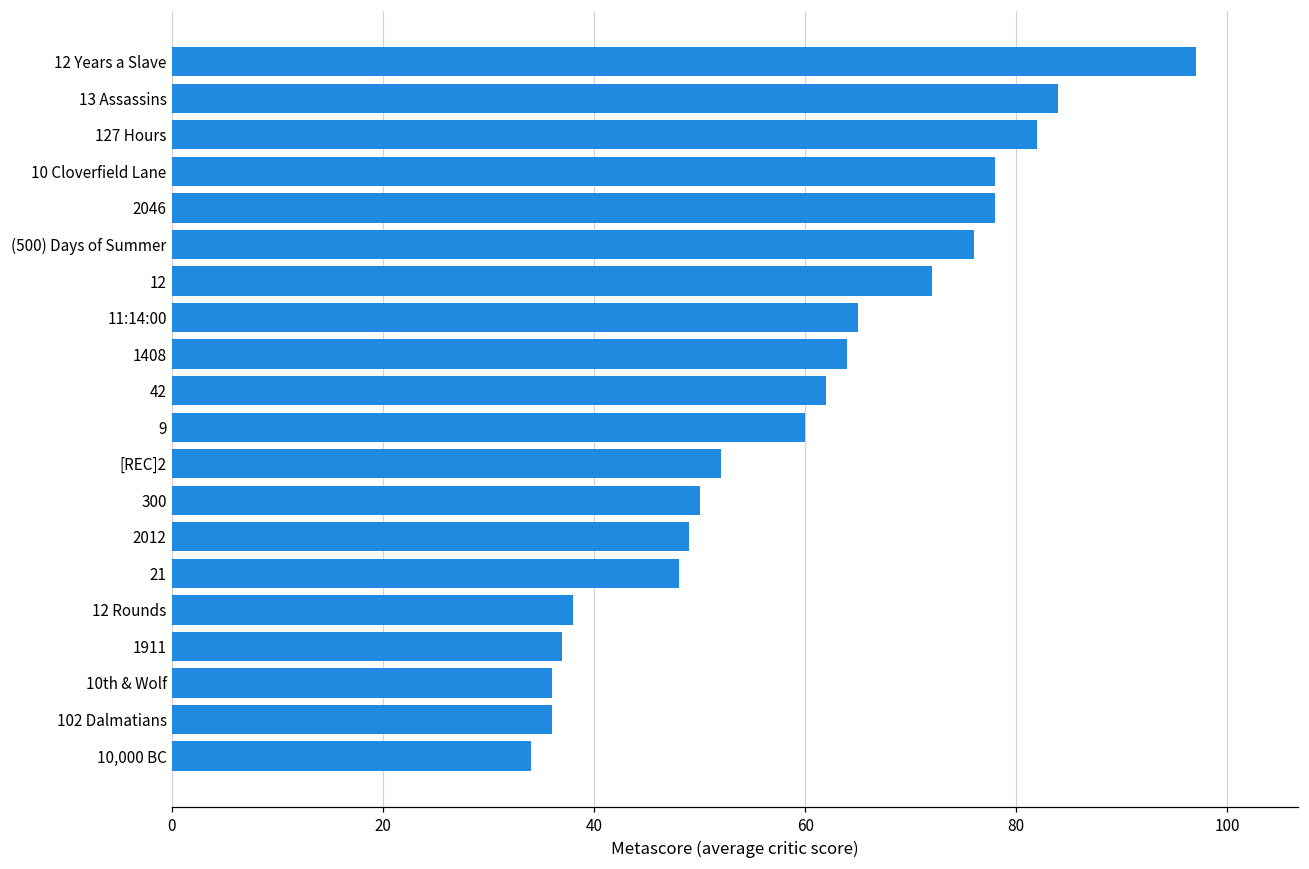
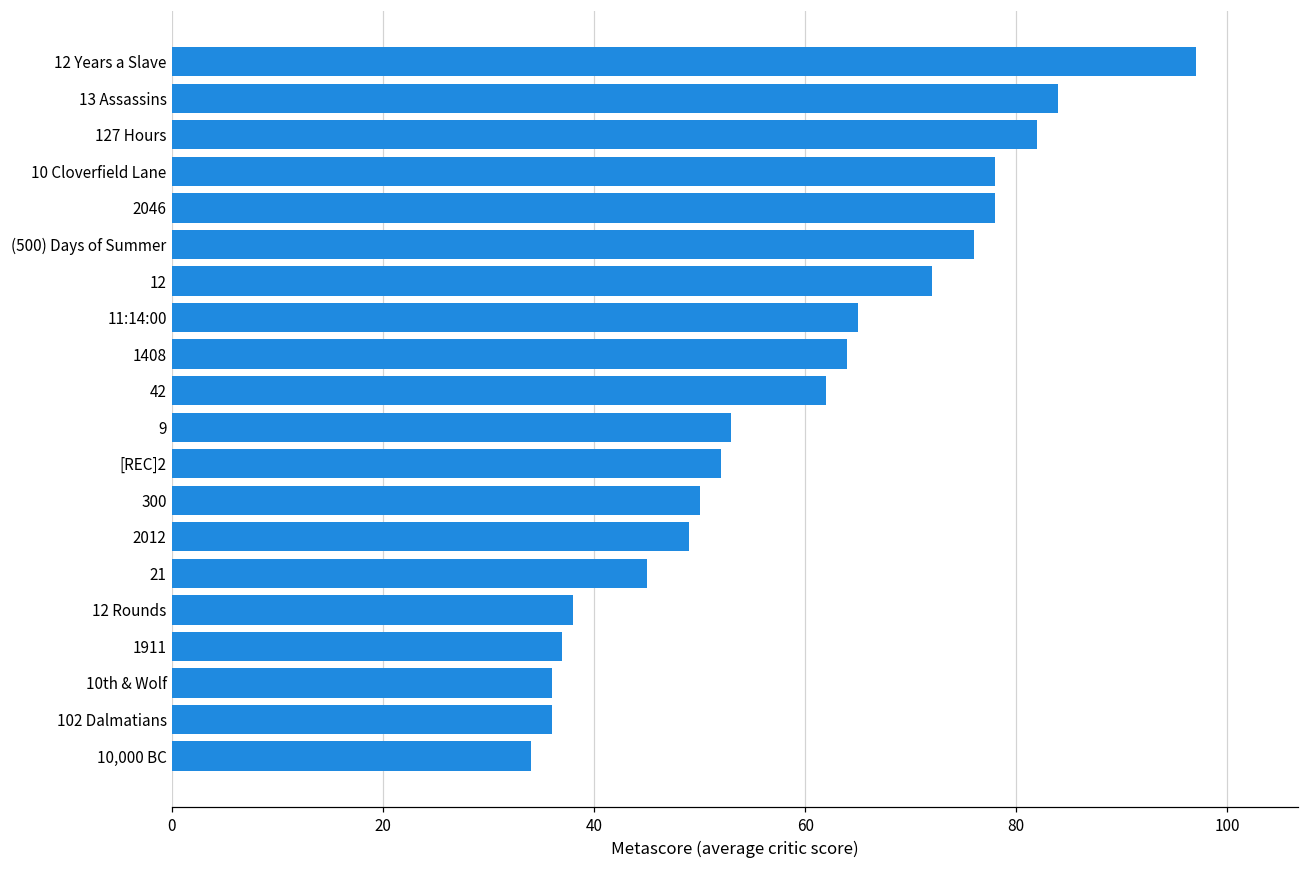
9: 60 -> 53
21: 48 -> 45
